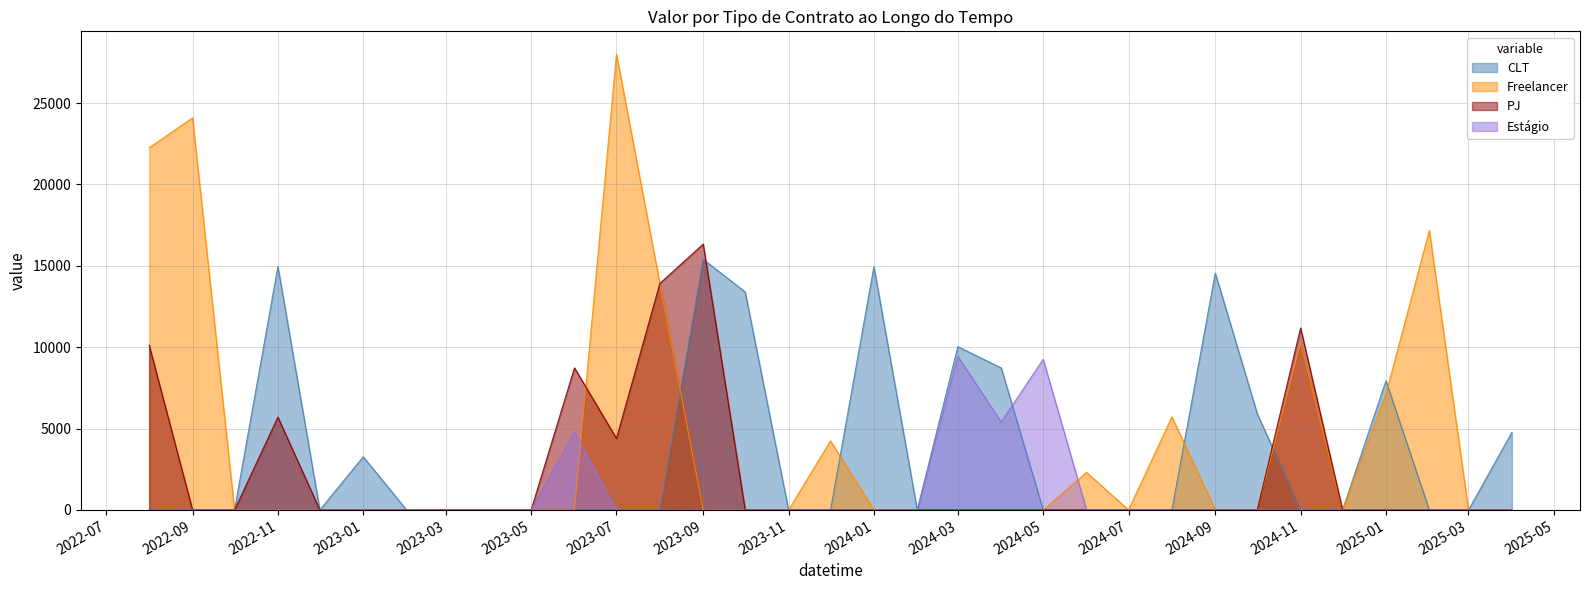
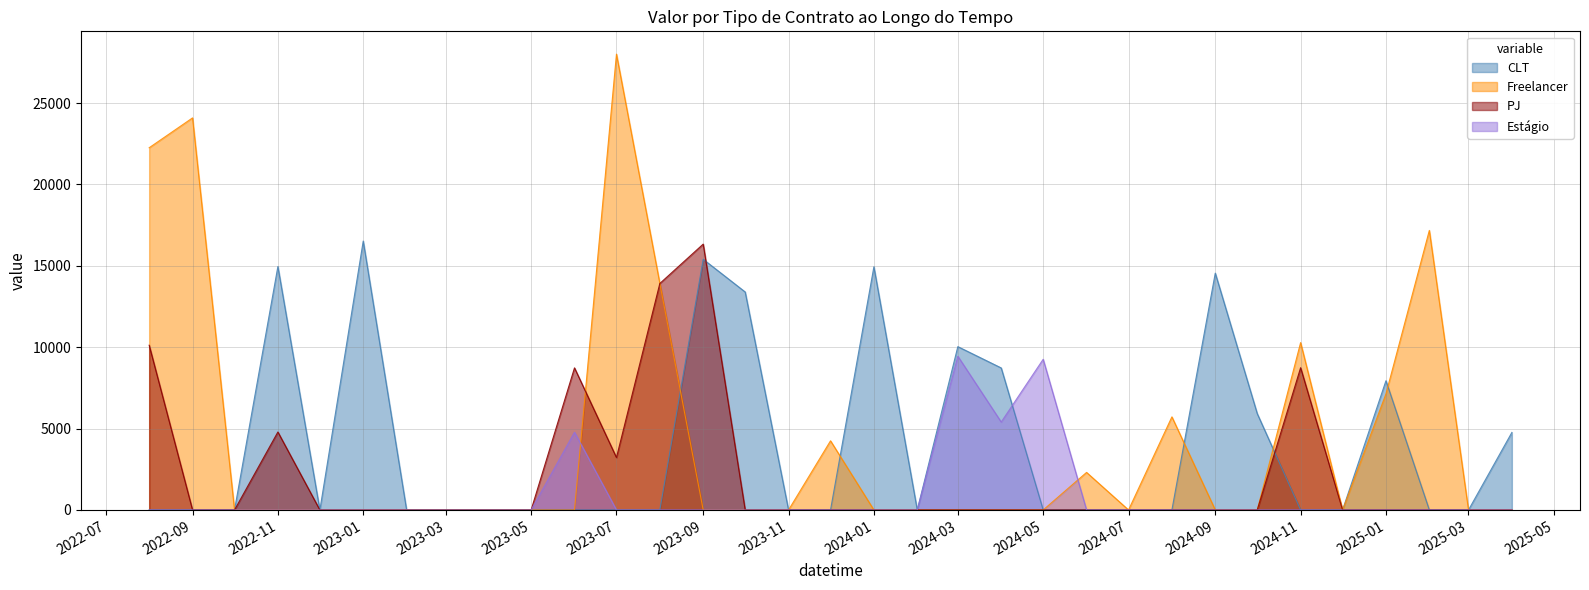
PJ, 2022-11: 5700 -> 4800
CLT, 2023-01: 3300 -> 16500
PJ, 2023-07: 4400 -> 3200
PJ, 2024-11: 11200 -> 8700
